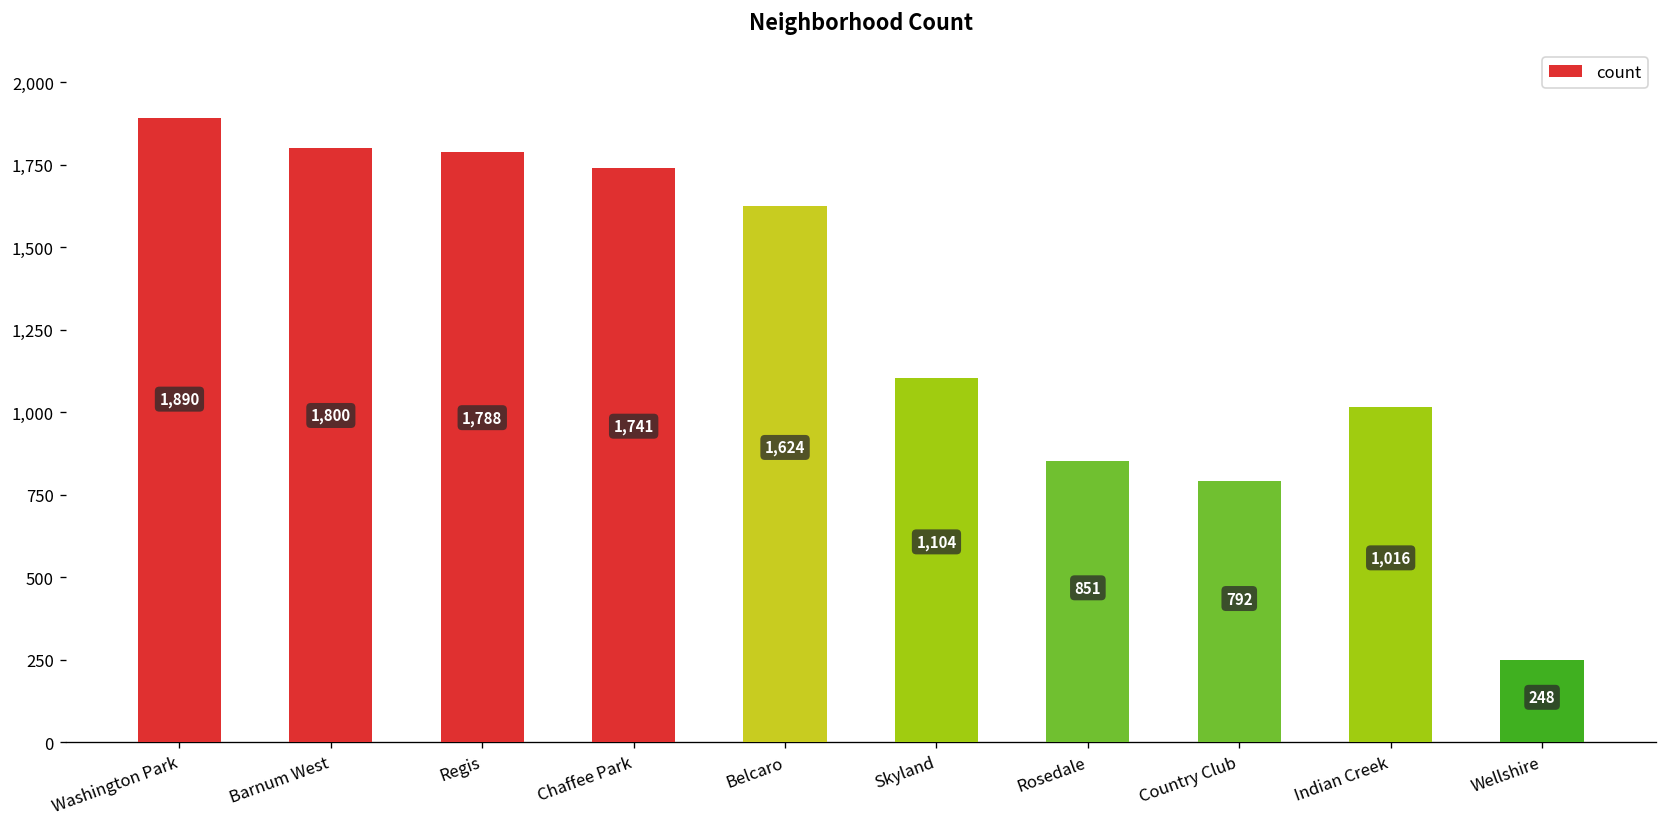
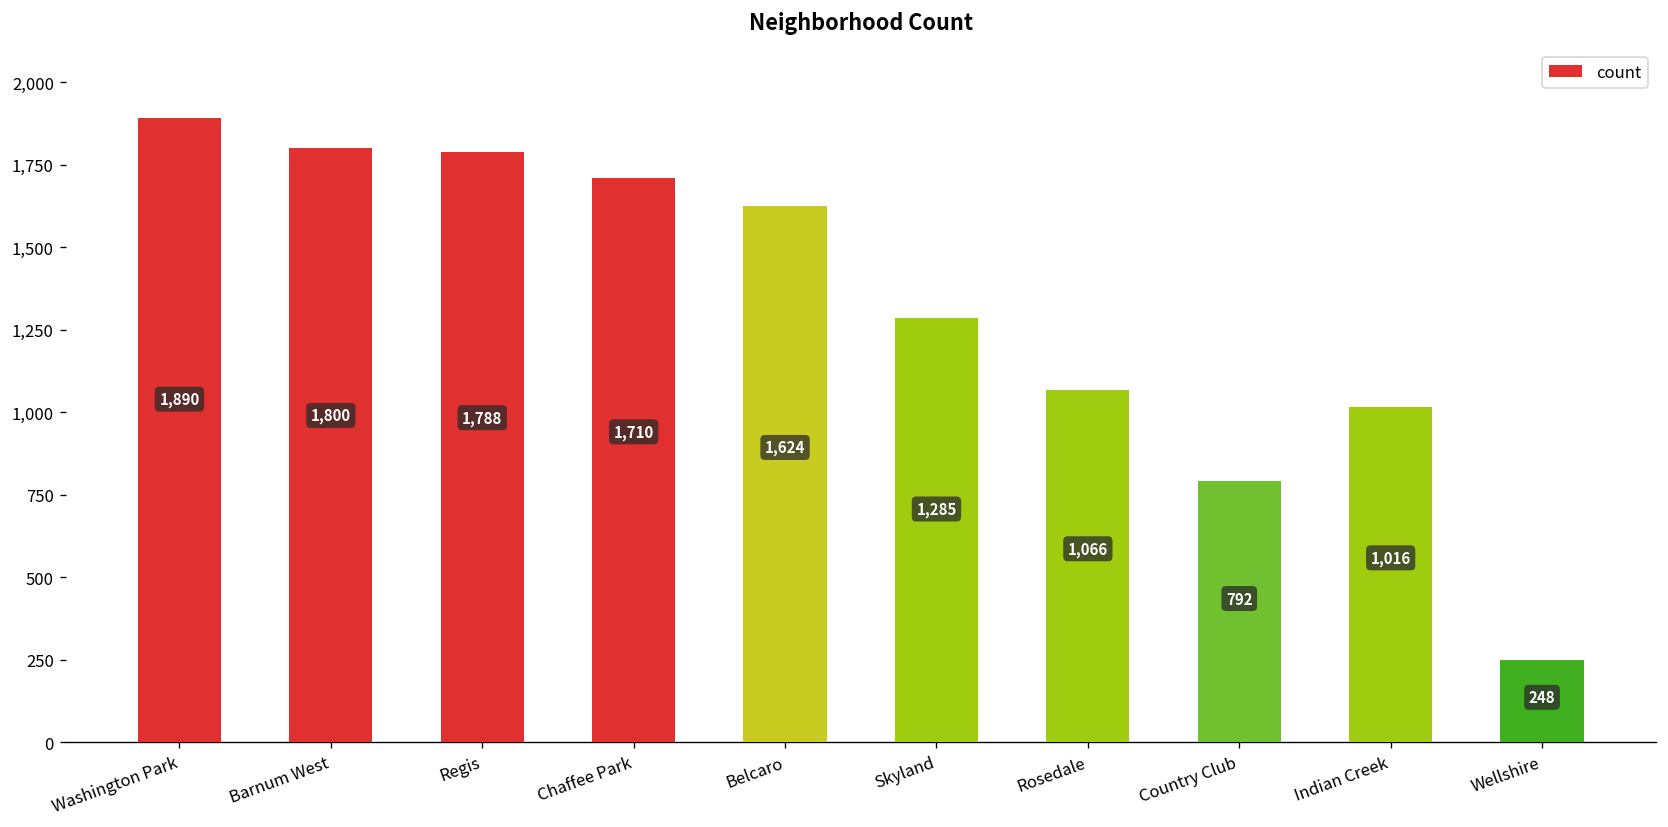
Chaffee Park: 1,741 -> 1,710
Skyland: 1,104 -> 1,285
Rosedale: 851 -> 1,066
